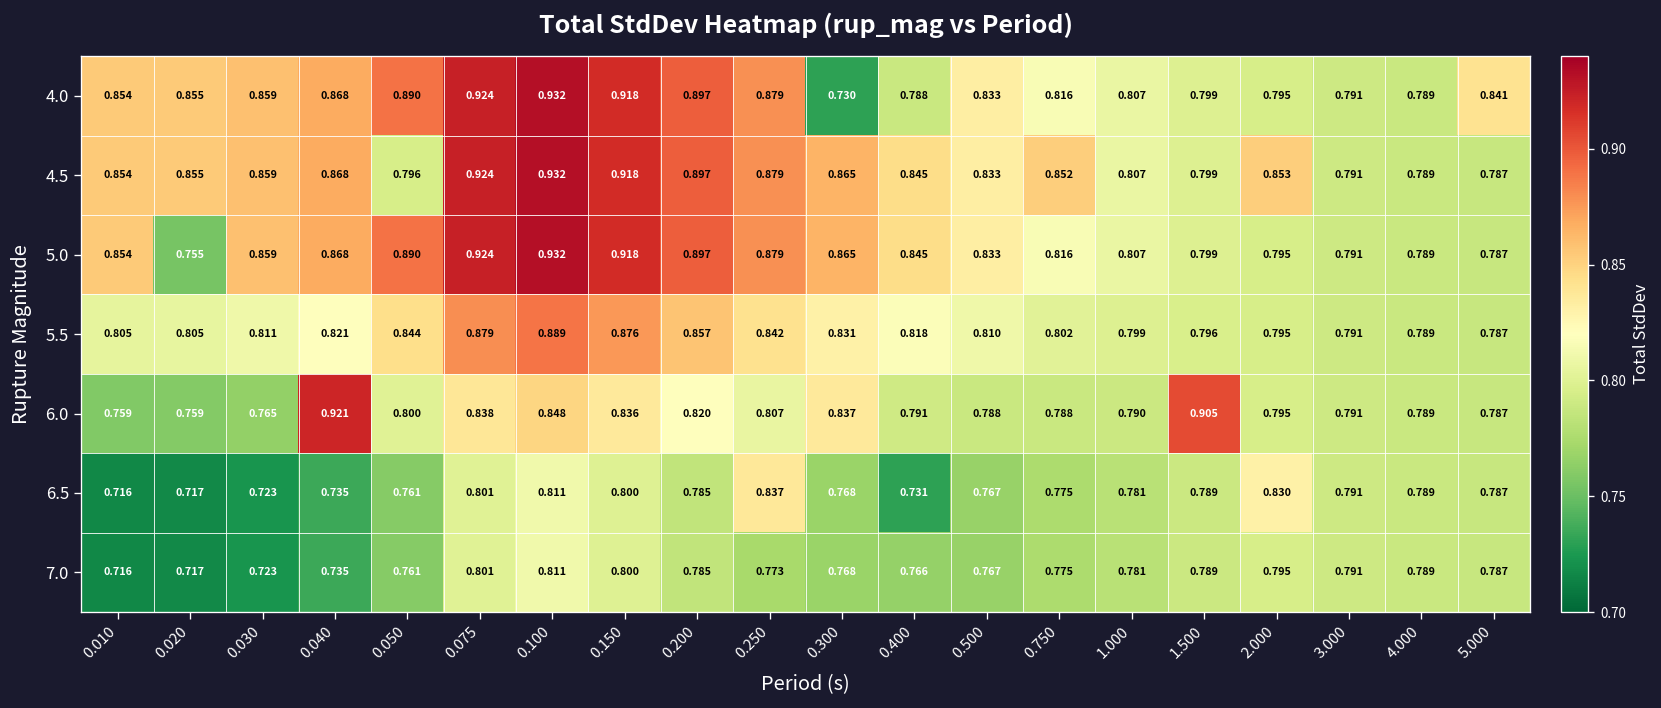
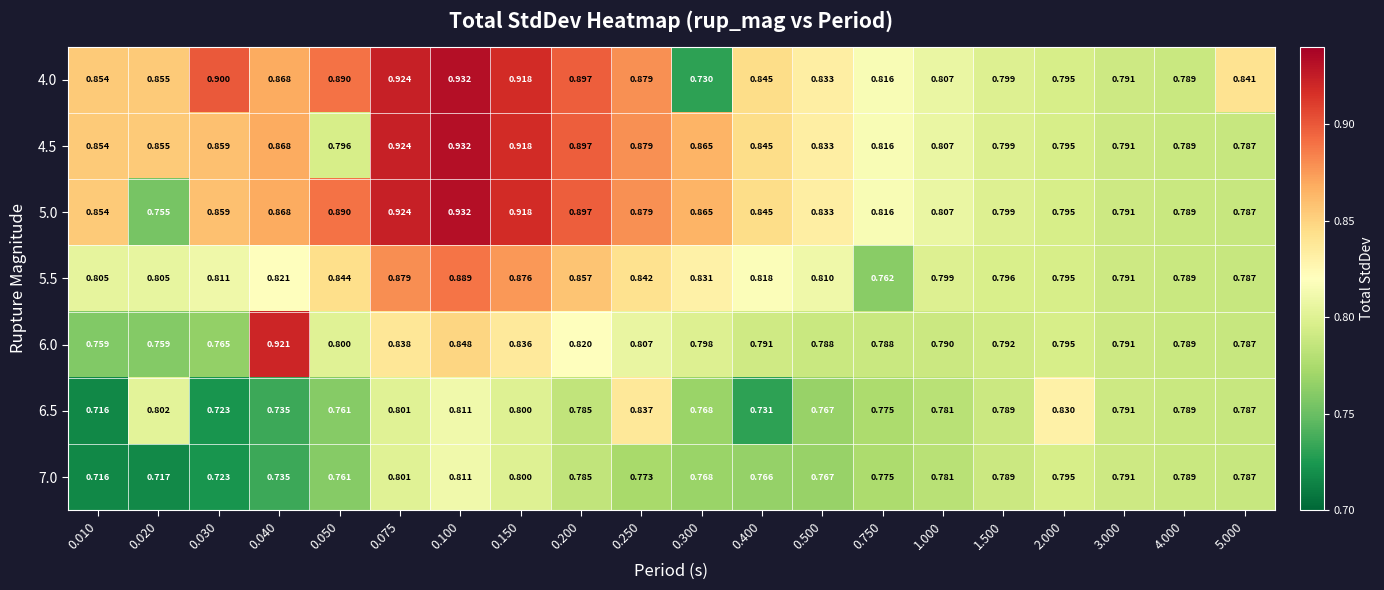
4.0, 0.030: 0.859 -> 0.900
4.0, 0.400: 0.788 -> 0.845
4.5, 0.750: 0.852 -> 0.816
4.5, 2.000: 0.853 -> 0.795
5.5, 0.750: 0.802 -> 0.762
6.0, 0.300: 0.837 -> 0.798
6.0, 1.500: 0.905 -> 0.792
6.5, 0.020: 0.717 -> 0.802
